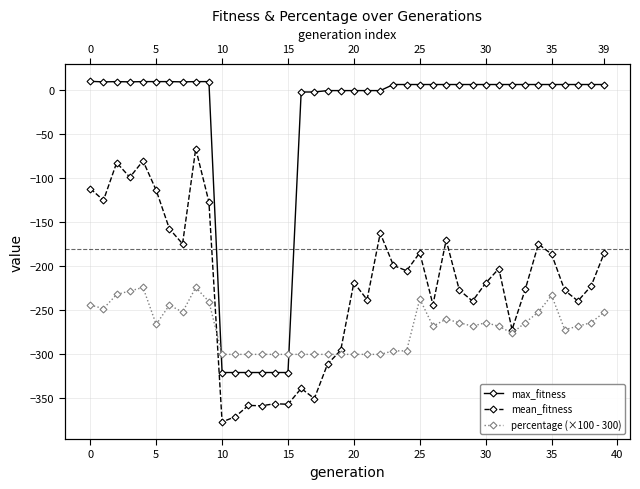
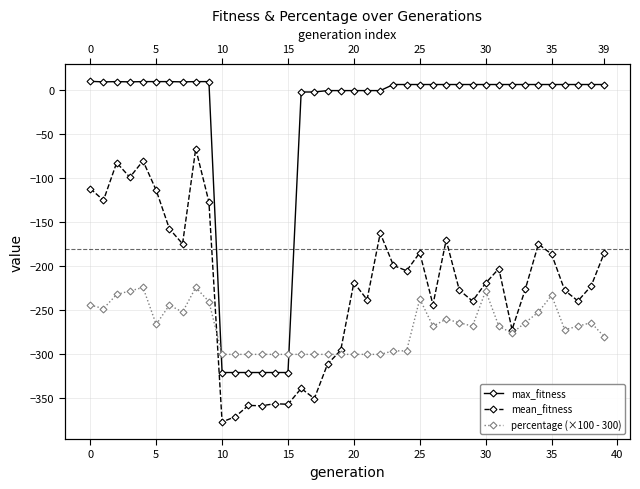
percentage (×100 - 300), 30: -260 -> -230
percentage (×100 - 300), 39: -250 -> -280
